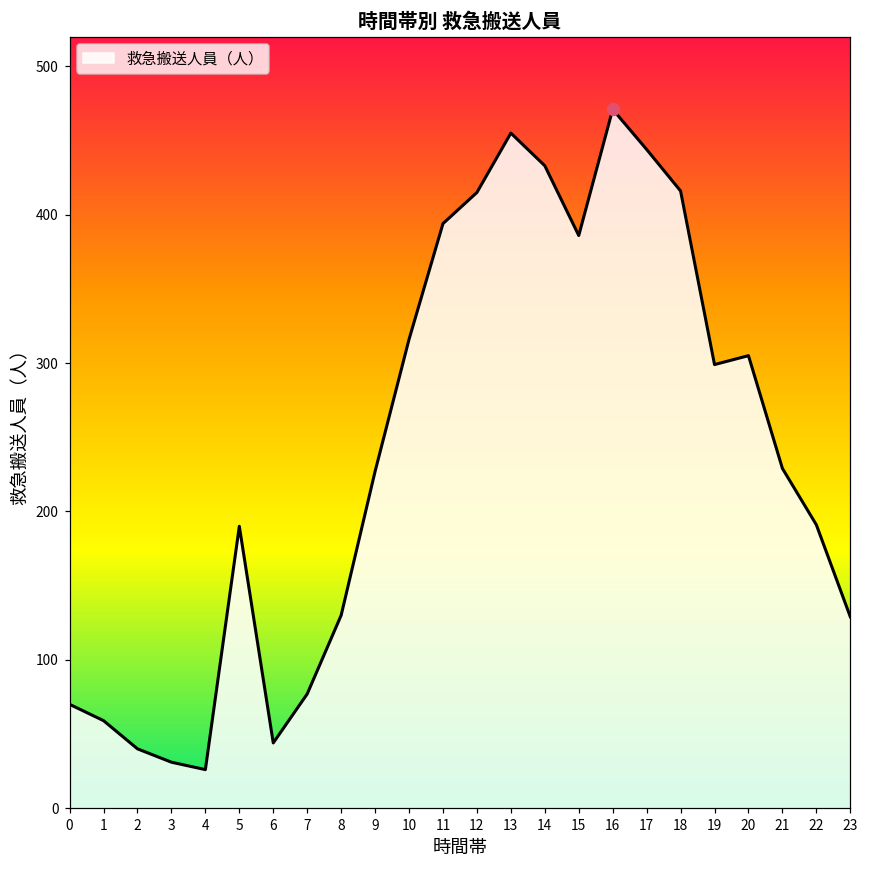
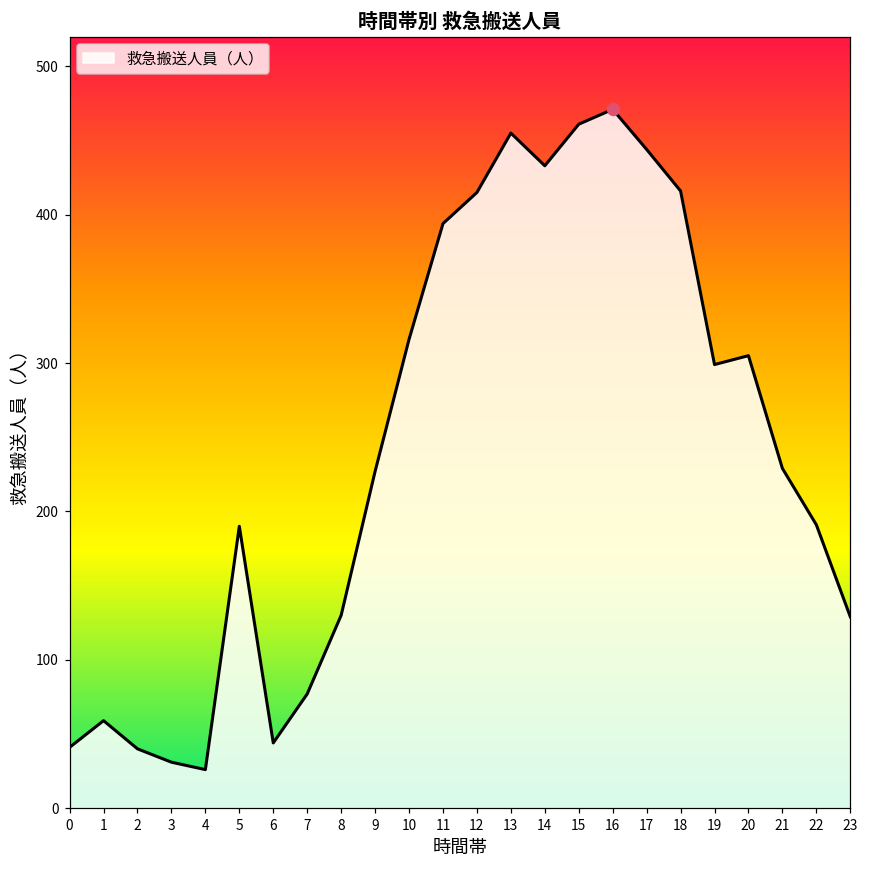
救急搬送人員（人）, 0: 70 -> 41
救急搬送人員（人）, 15: 386 -> 461
